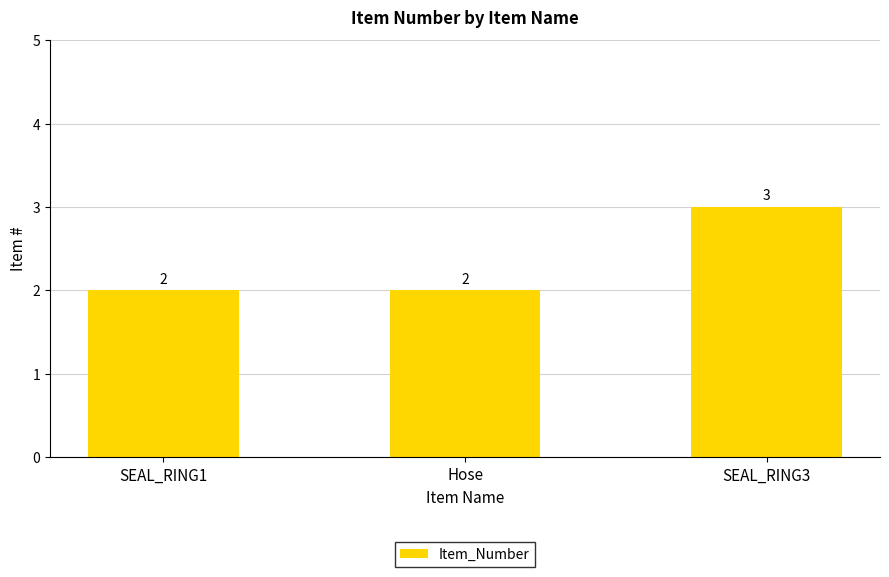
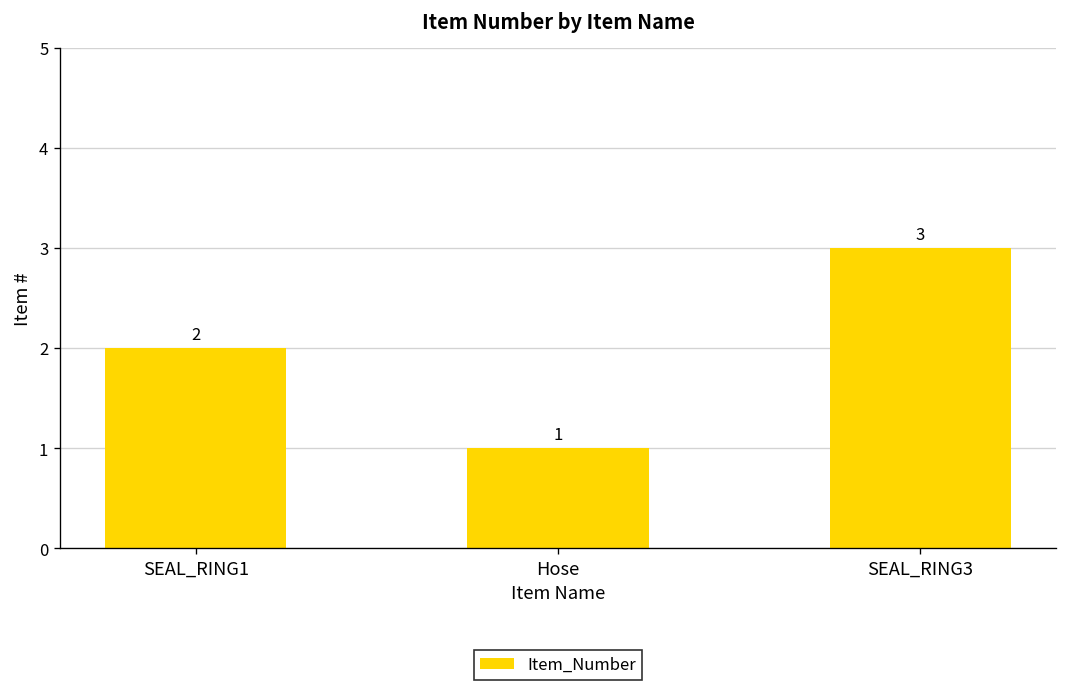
Hose: 2 -> 1
